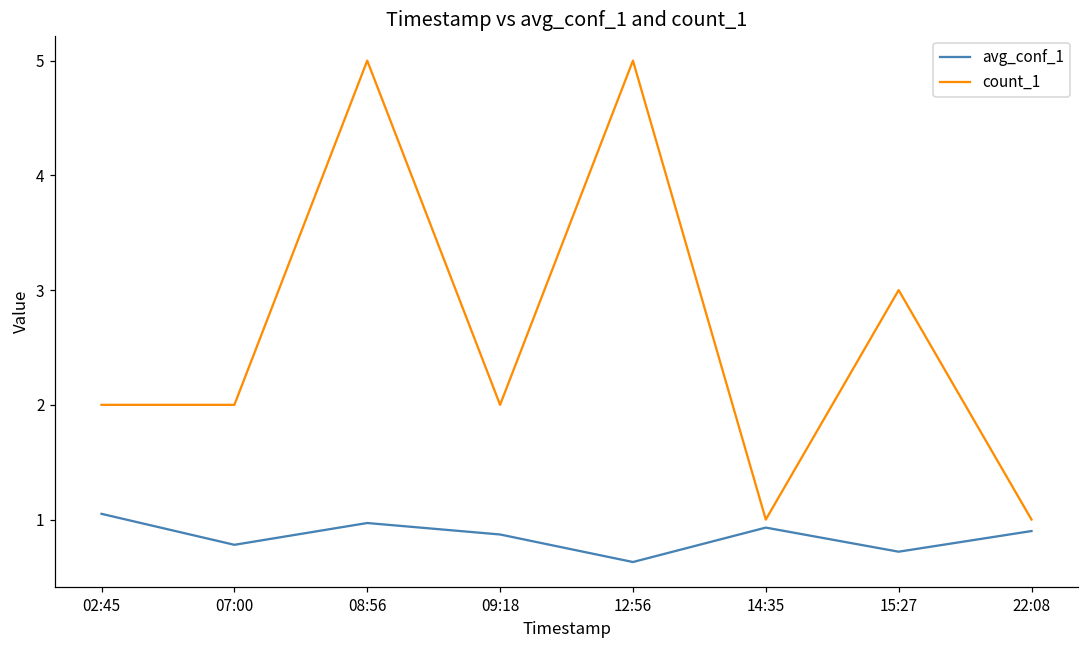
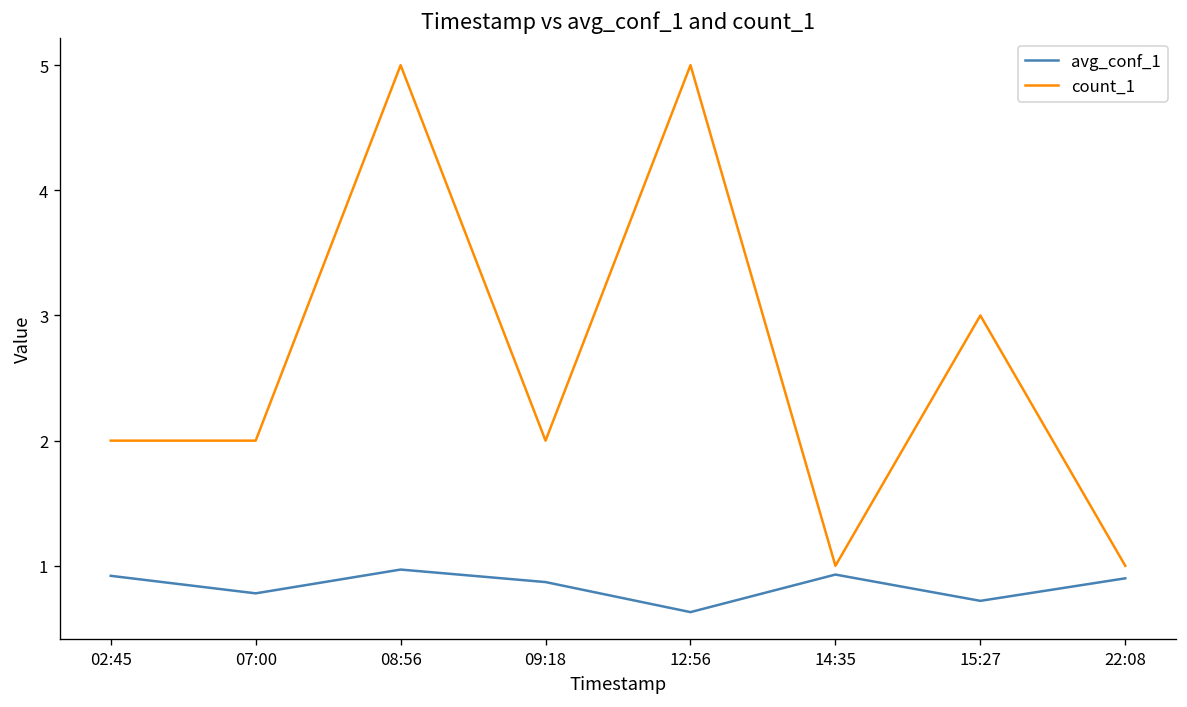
avg_conf_1, 02:45: 1.05 -> 0.92
